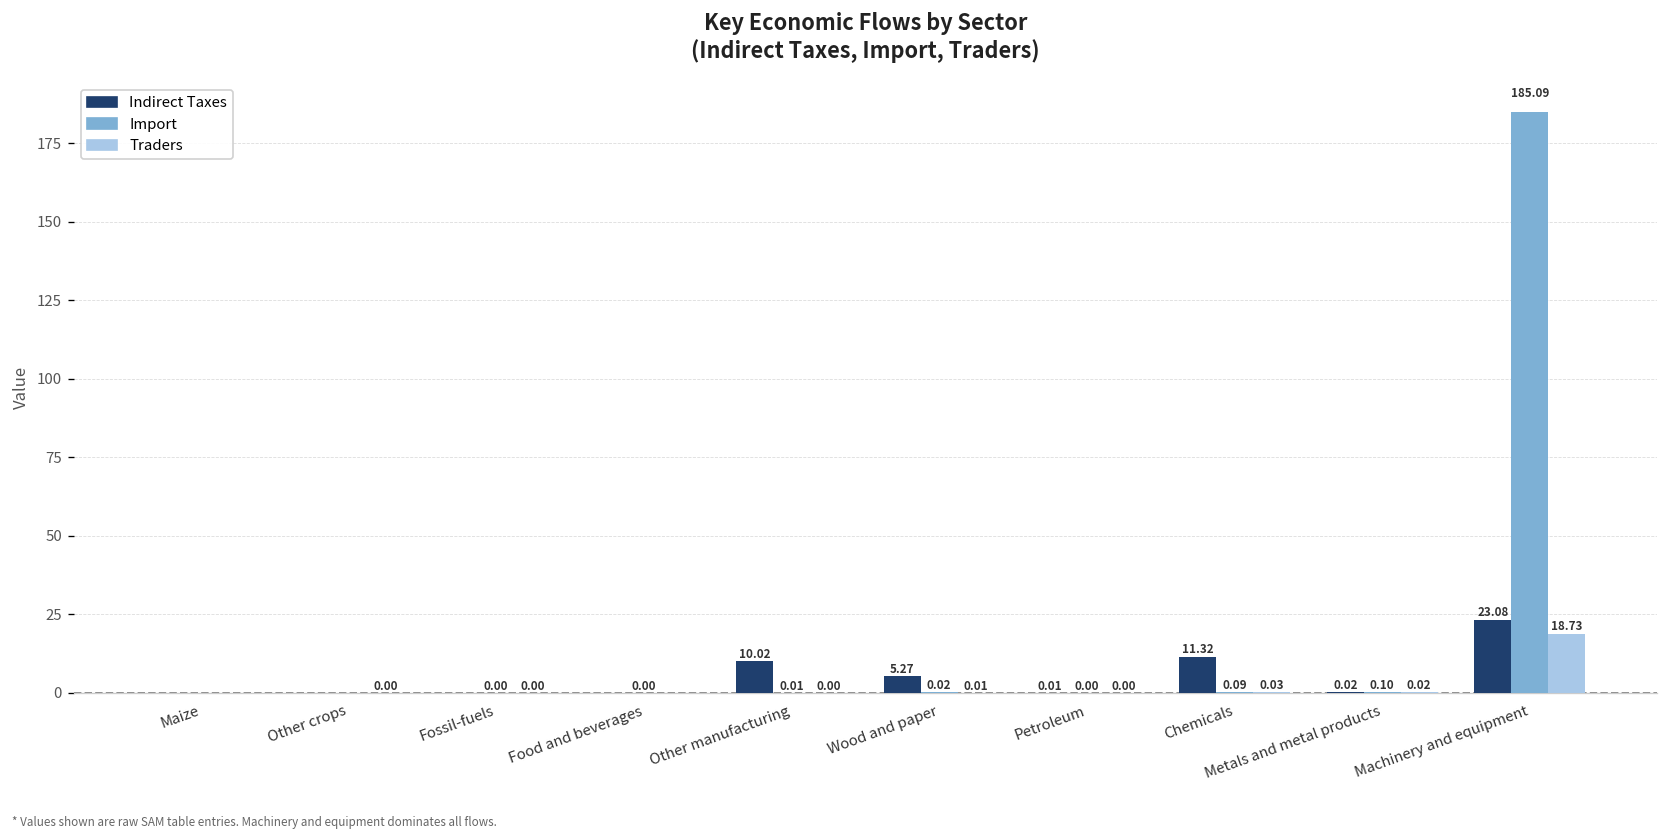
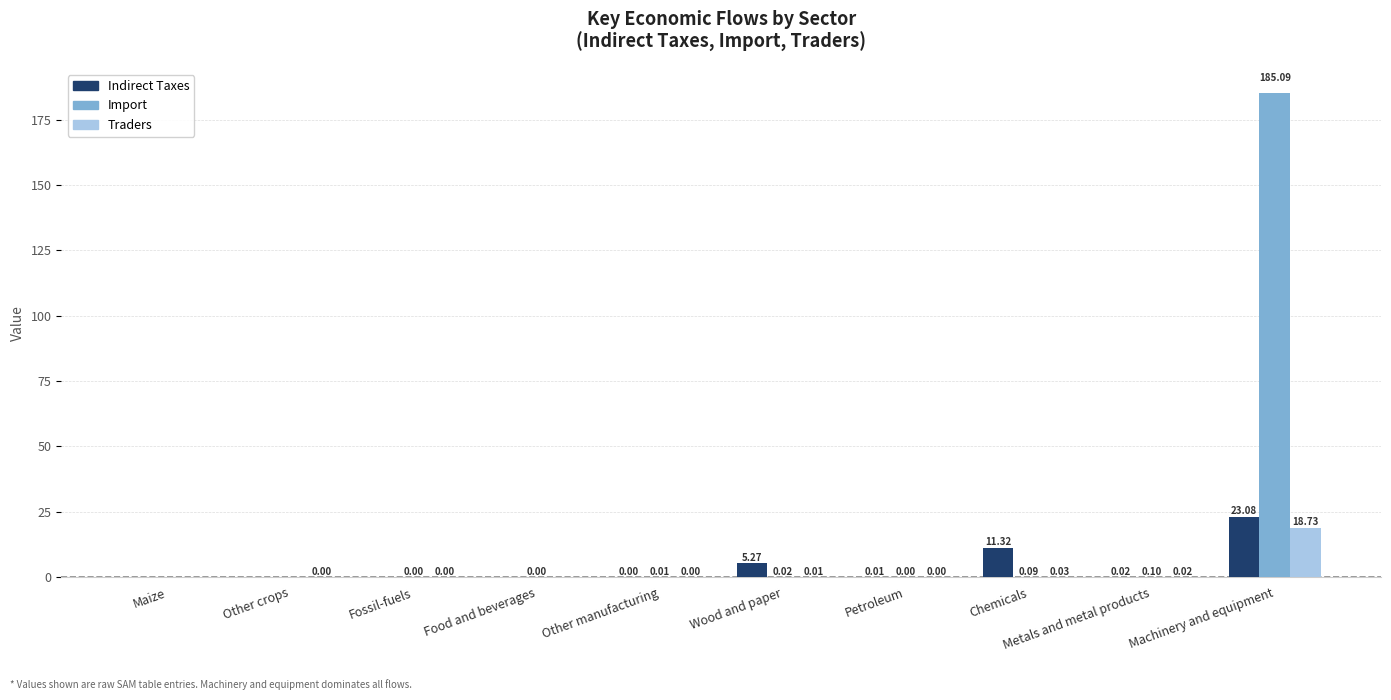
Indirect Taxes, Other manufacturing: 10.02 -> 0.00
